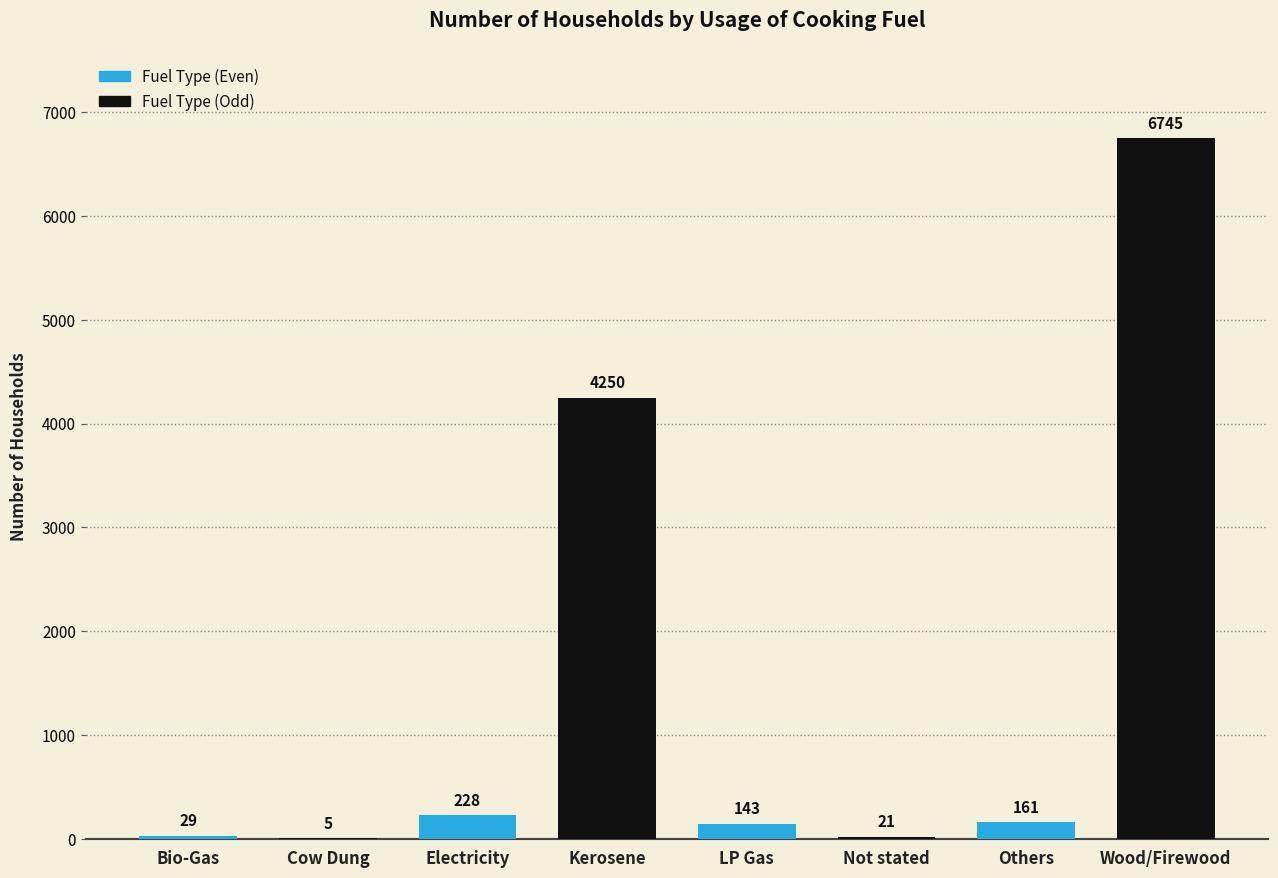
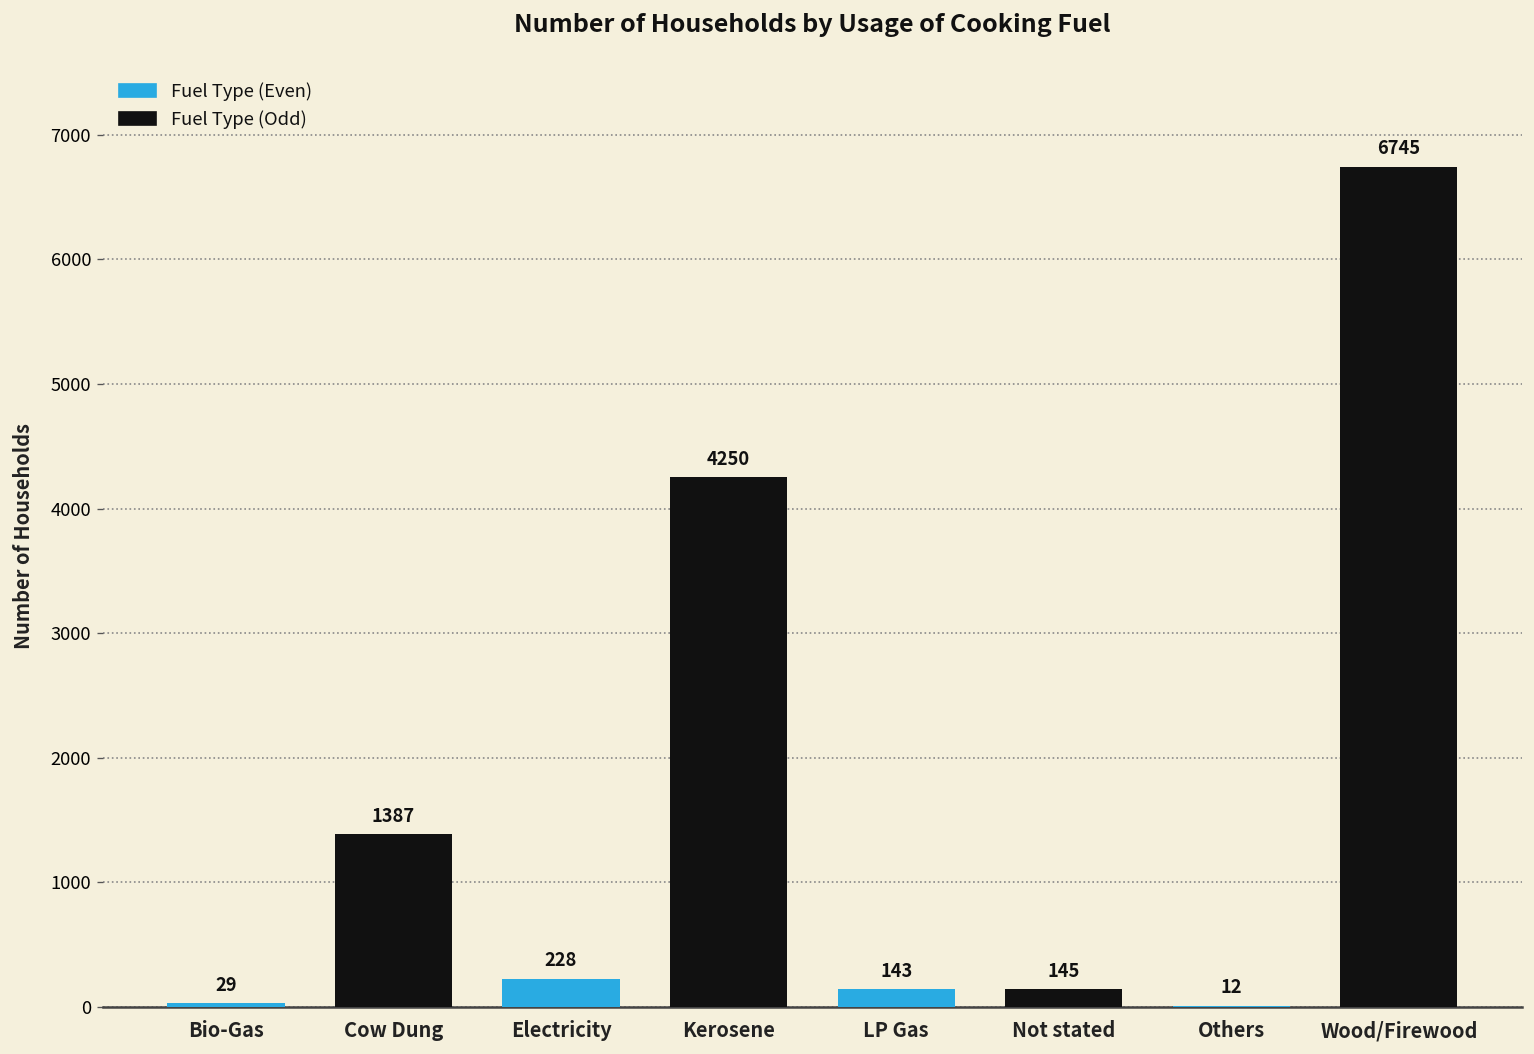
Cow Dung: 5 -> 1387
Not stated: 21 -> 145
Others: 161 -> 12
